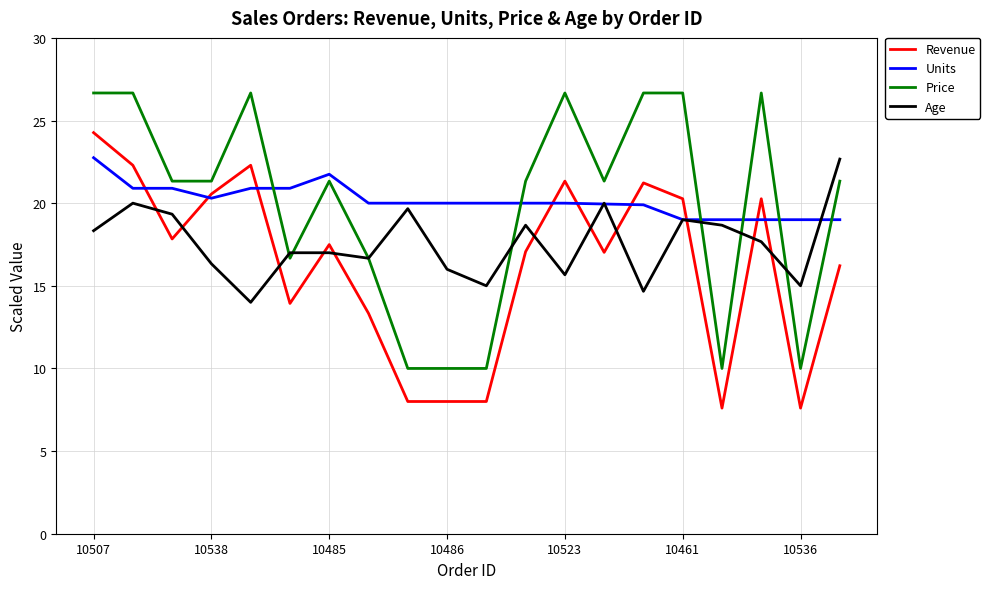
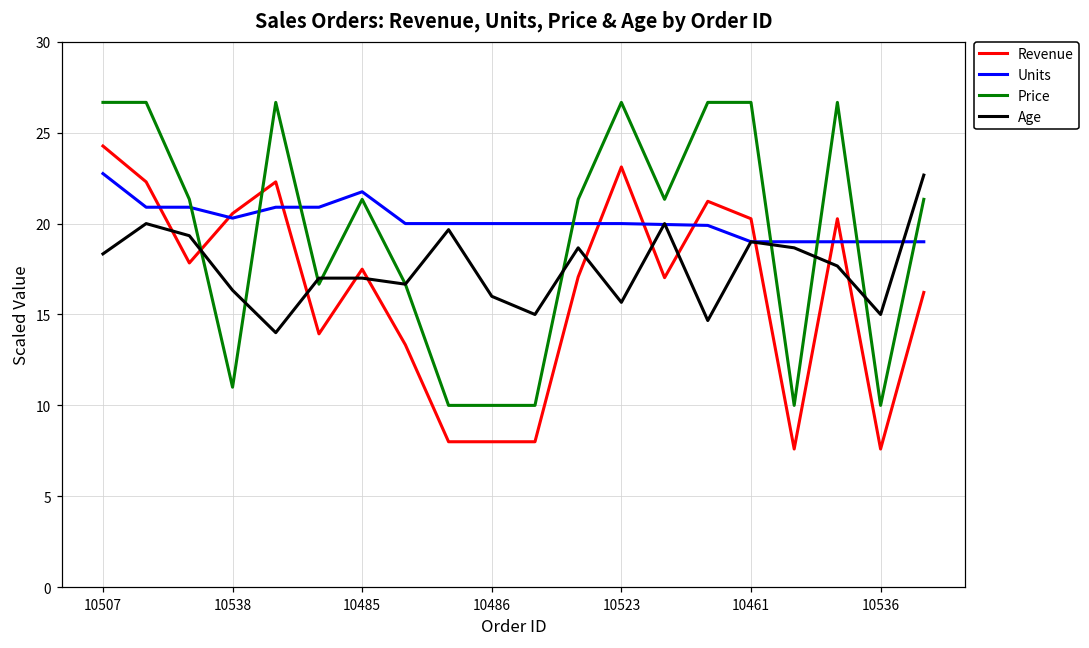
Price, 10538: 21.3 -> 11.0
Revenue, 10523: 21.3 -> 23.1
